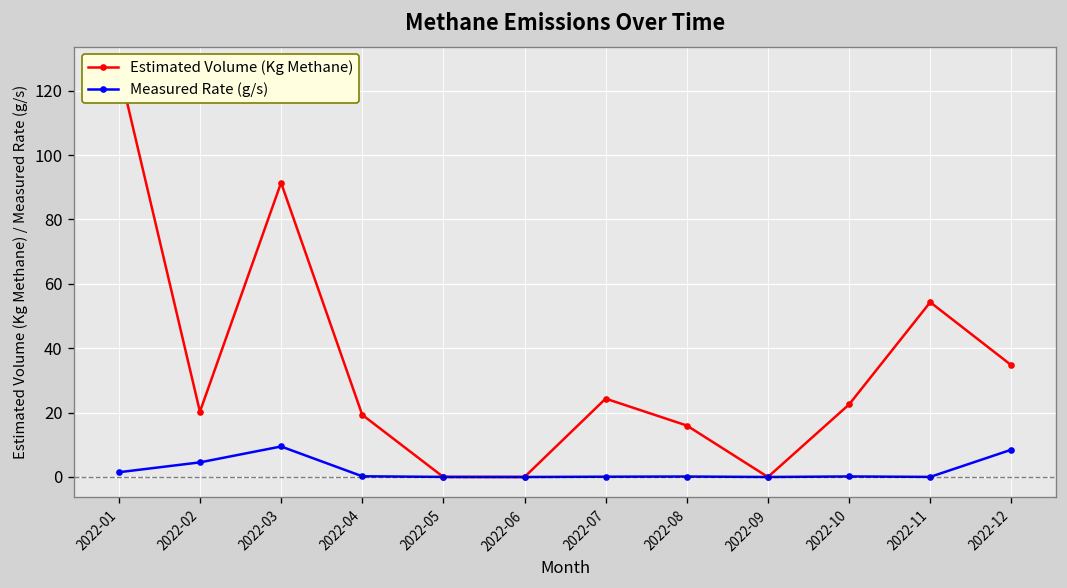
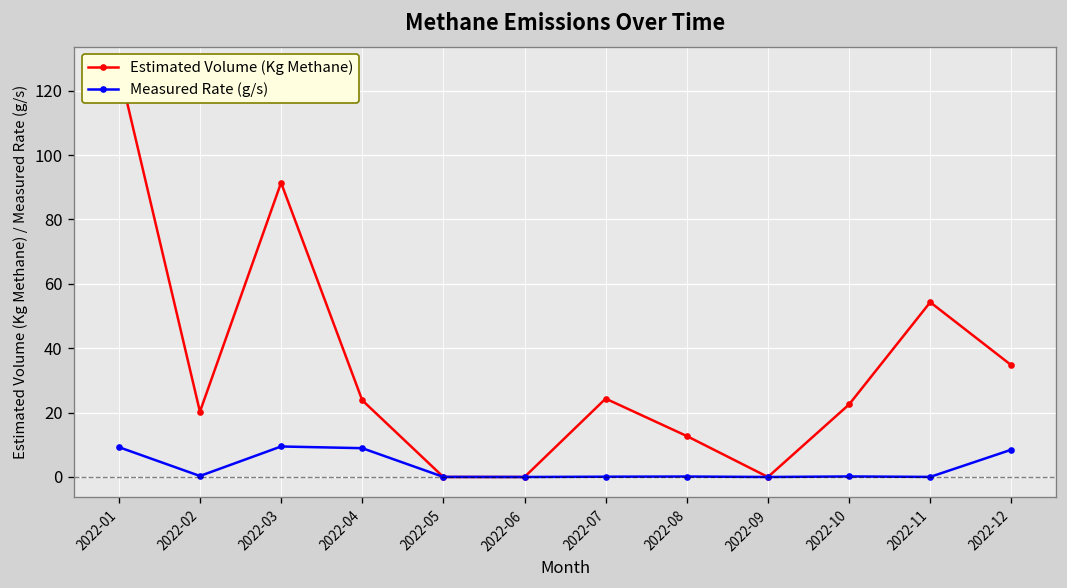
Measured Rate (g/s), 2022-01: 1 -> 9
Measured Rate (g/s), 2022-02: 5 -> 0
Estimated Volume (Kg Methane), 2022-04: 19 -> 24
Measured Rate (g/s), 2022-04: 0 -> 9
Estimated Volume (Kg Methane), 2022-08: 16 -> 13
